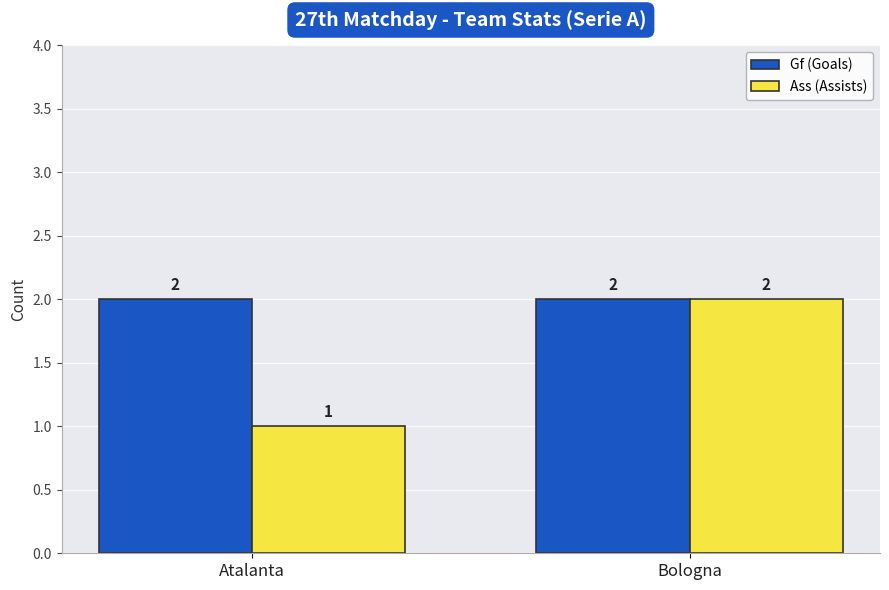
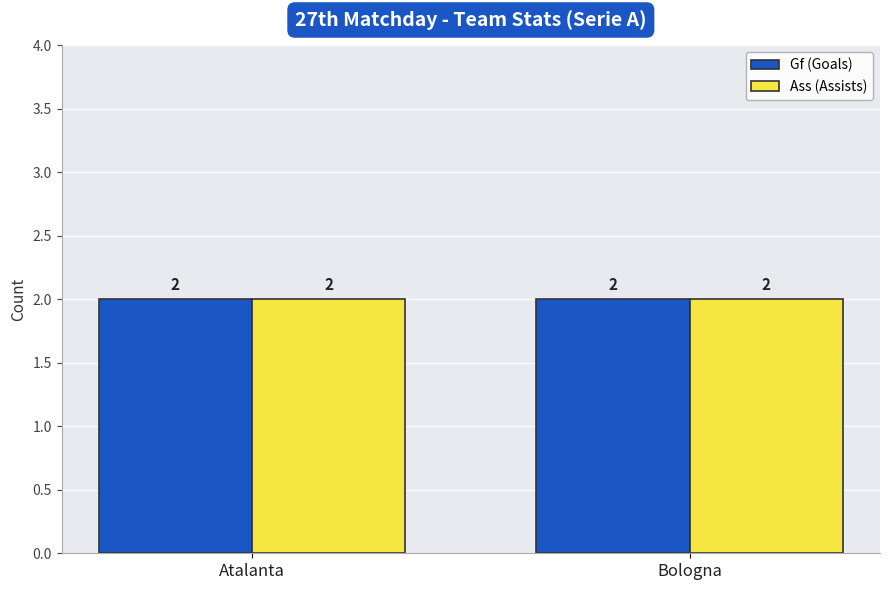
Ass (Assists), Atalanta: 1 -> 2
